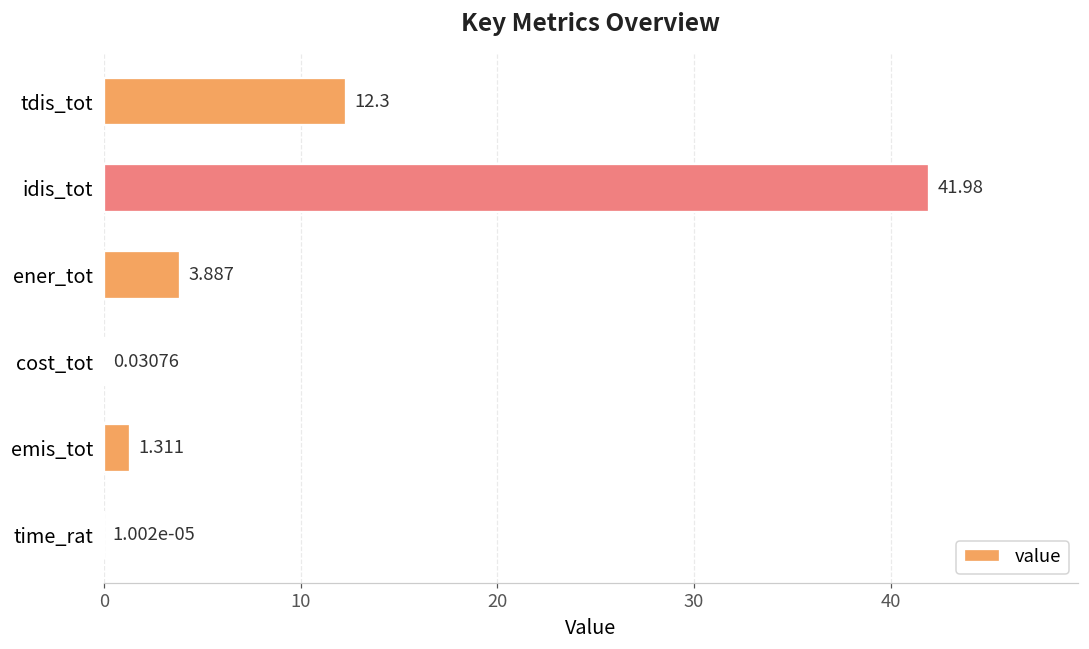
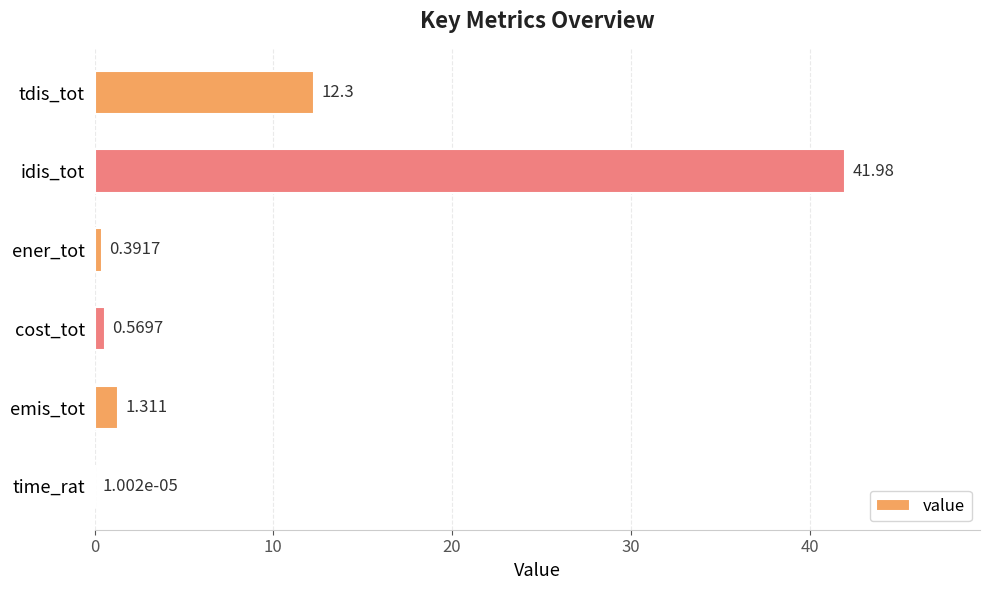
ener_tot: 3.887 -> 0.3917
cost_tot: 0.03076 -> 0.5697
